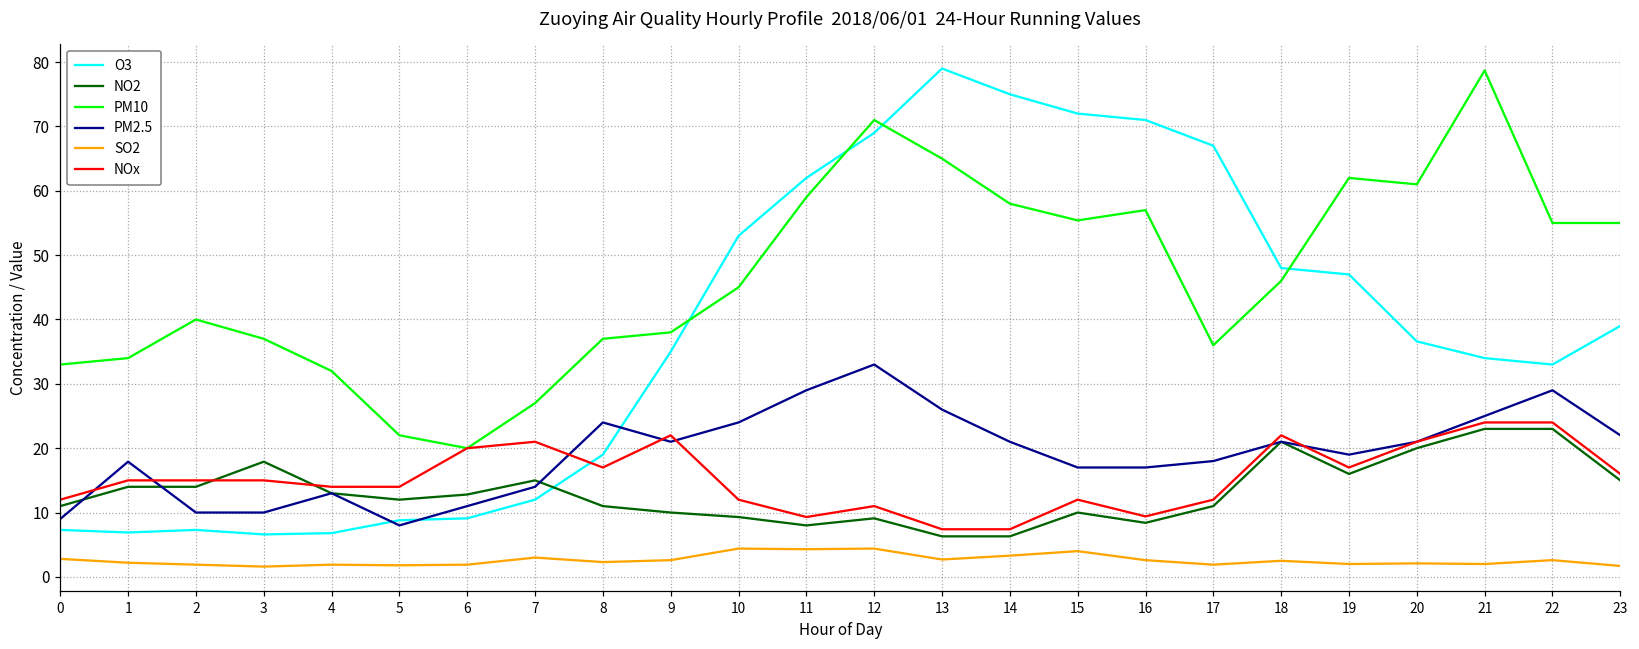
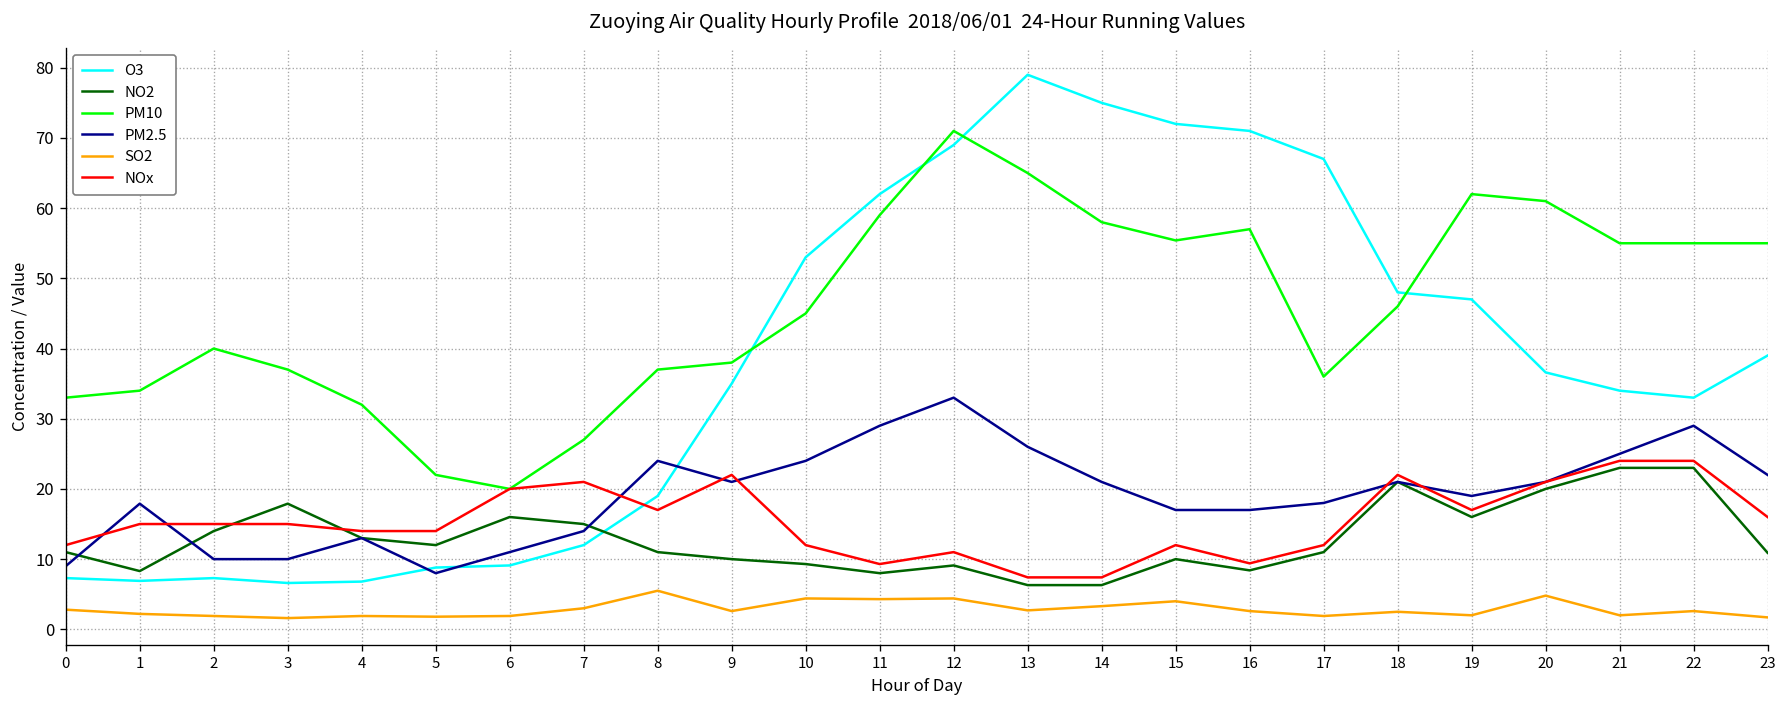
NO2, 1: 14 -> 8
NO2, 6: 13 -> 16
SO2, 8: 2 -> 6
SO2, 20: 2 -> 5
PM10, 21: 79 -> 55
NO2, 23: 15 -> 11
